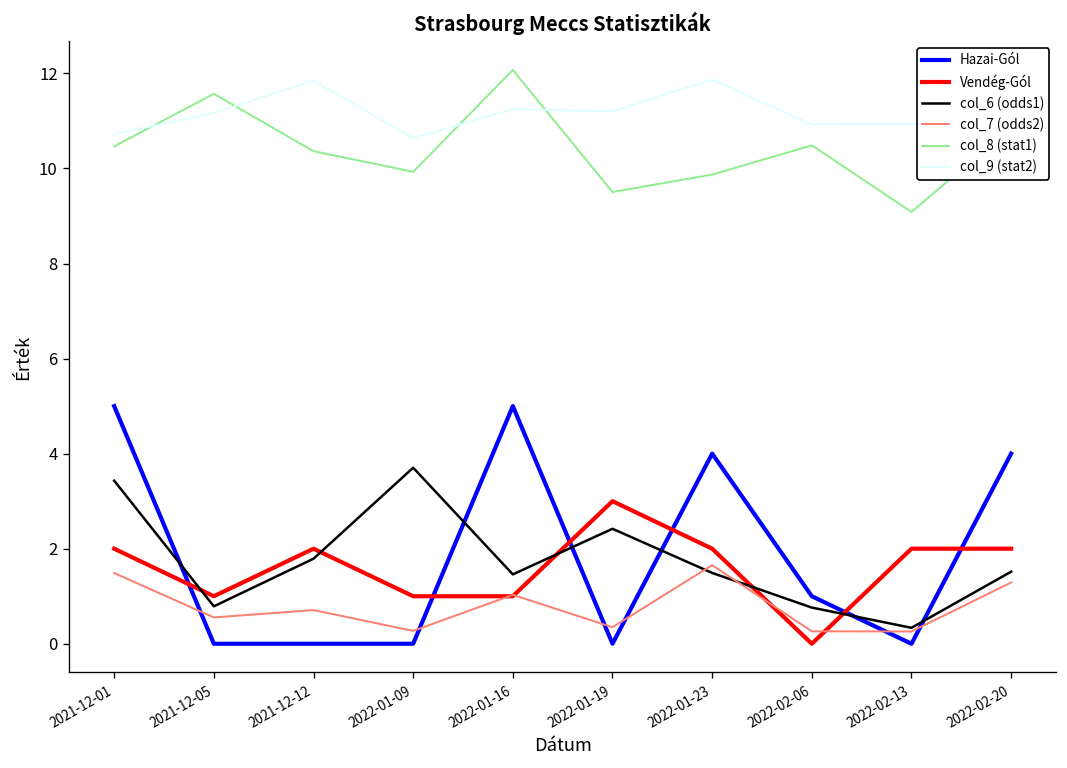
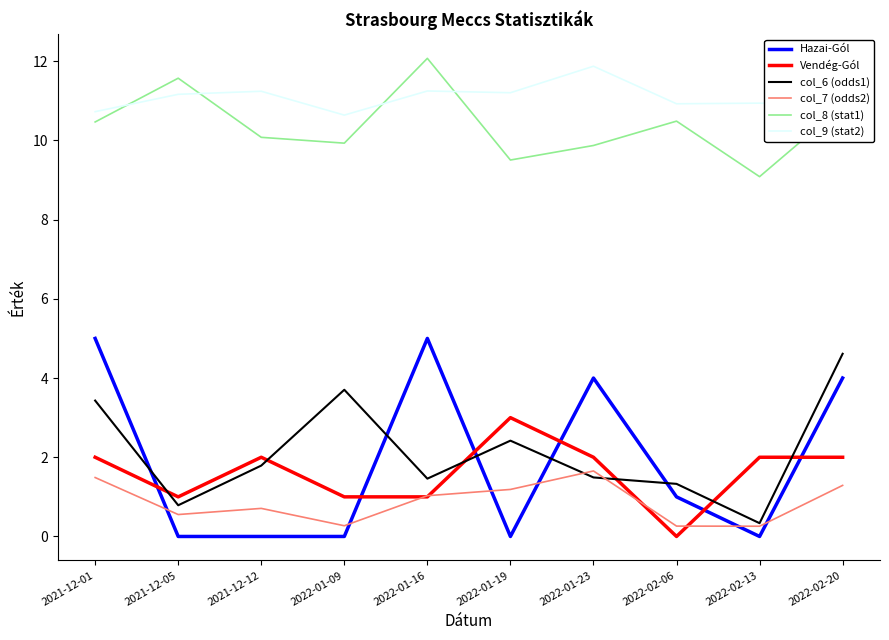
col_8 (stat1), 2021-12-12: 10.4 -> 10.1
col_9 (stat2), 2021-12-12: 11.9 -> 11.2
col_7 (odds2), 2022-01-19: 0.3 -> 1.2
col_6 (odds1), 2022-02-06: 0.8 -> 1.3
col_6 (odds1), 2022-02-20: 1.5 -> 4.6
